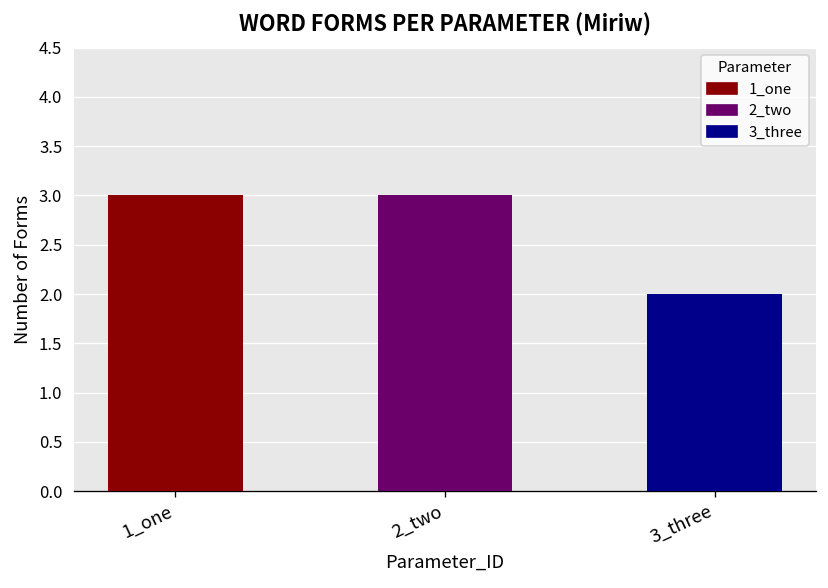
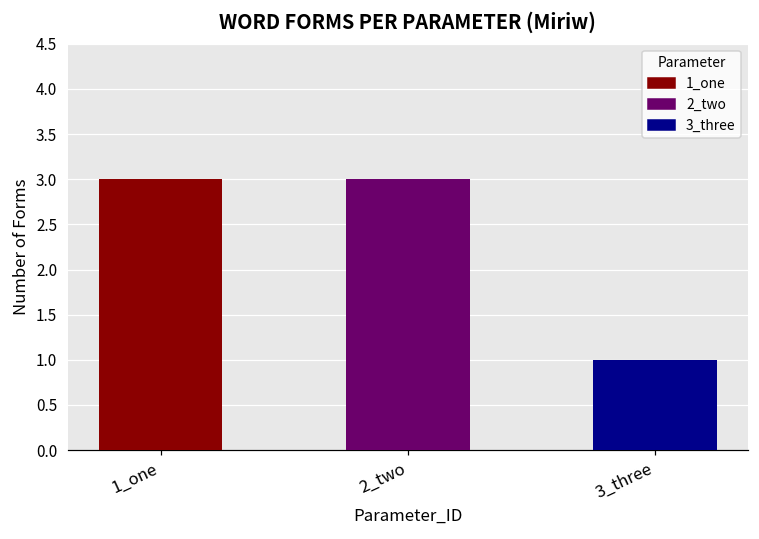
3_three: 2 -> 1
